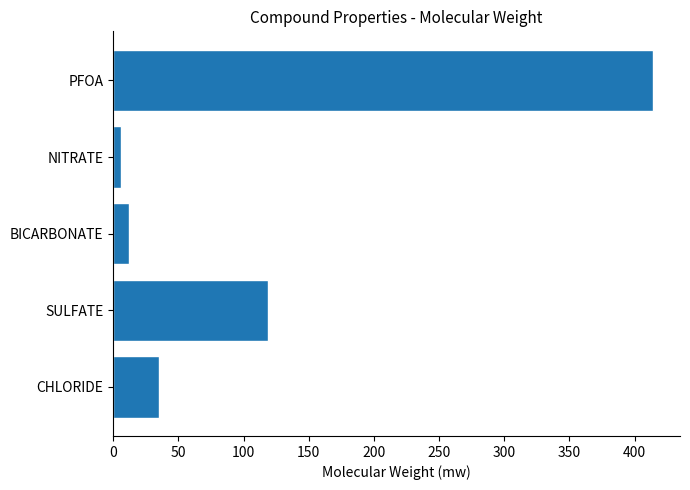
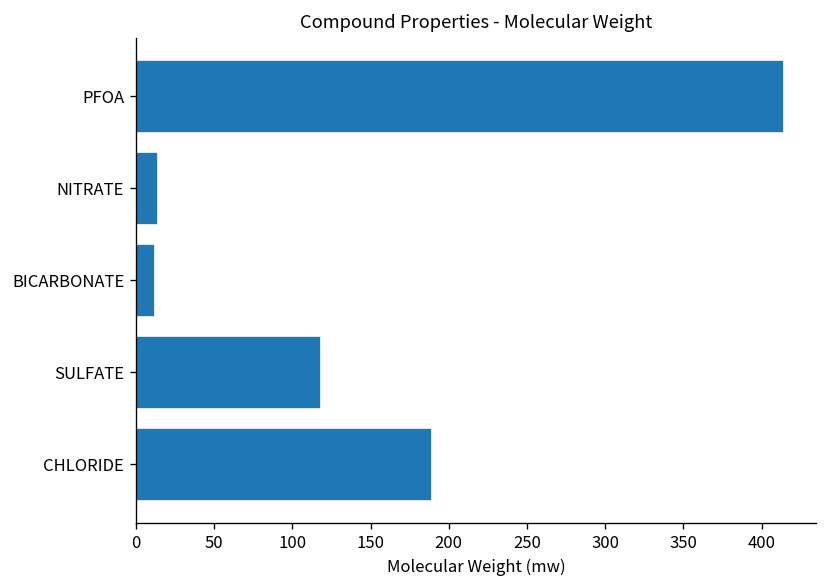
NITRATE: 6 -> 14
CHLORIDE: 35 -> 190
